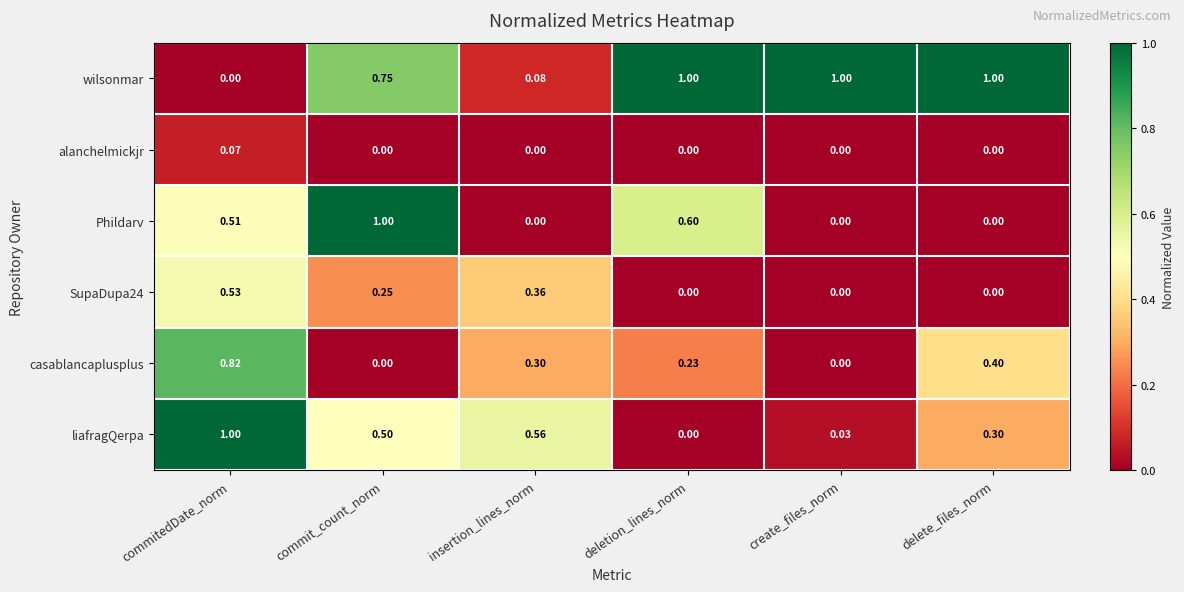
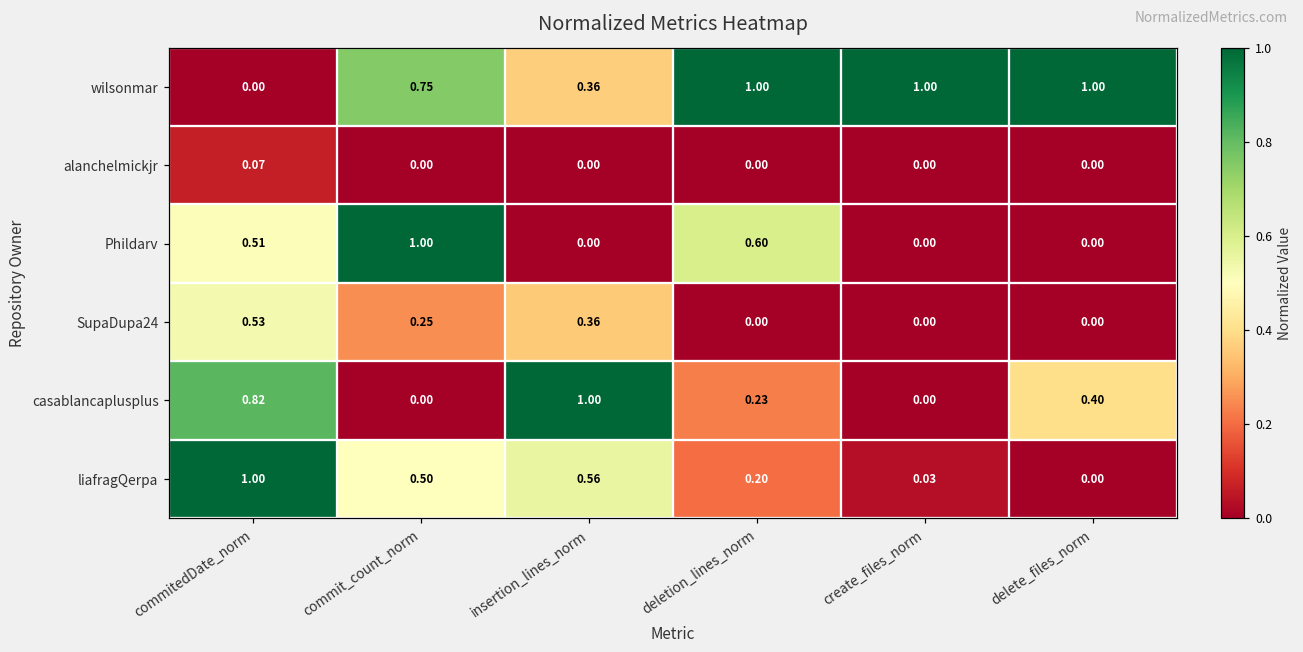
wilsonmar, insertion_lines_norm: 0.08 -> 0.36
casablancaplusplus, insertion_lines_norm: 0.30 -> 1.00
liafragQerpa, deletion_lines_norm: 0.00 -> 0.20
liafragQerpa, delete_files_norm: 0.30 -> 0.00
